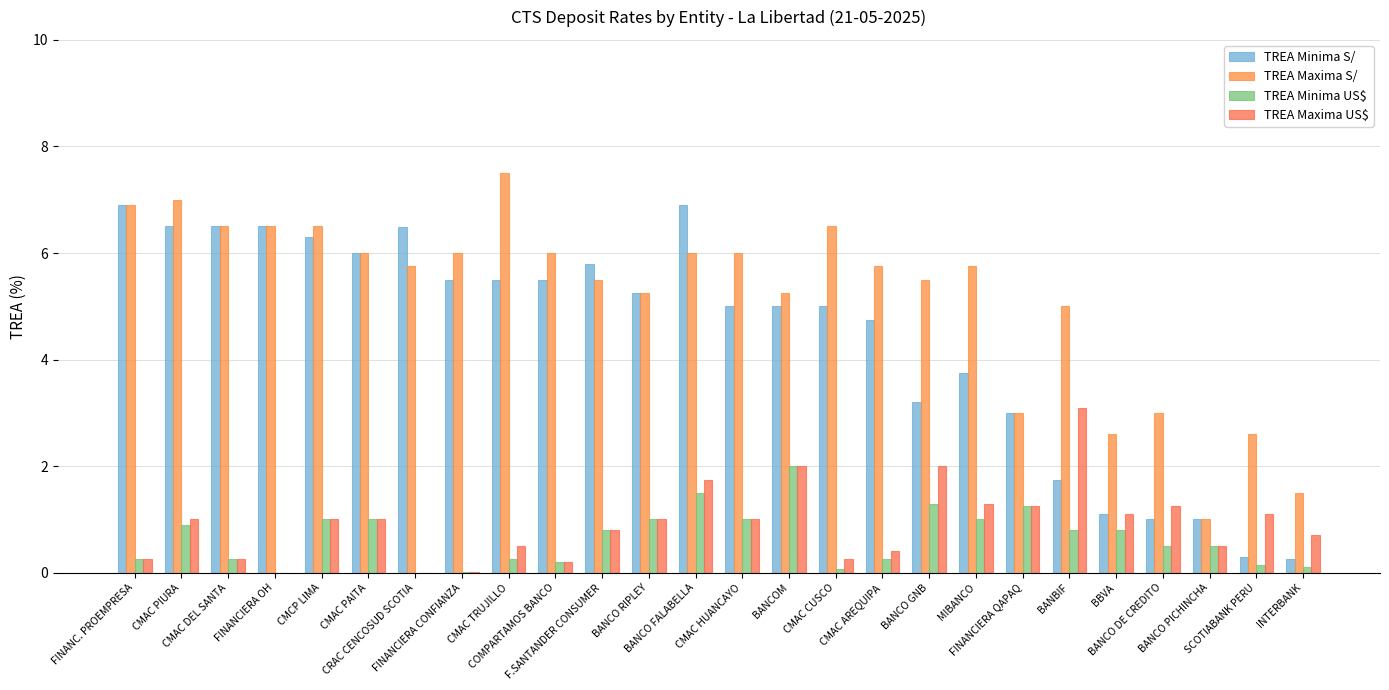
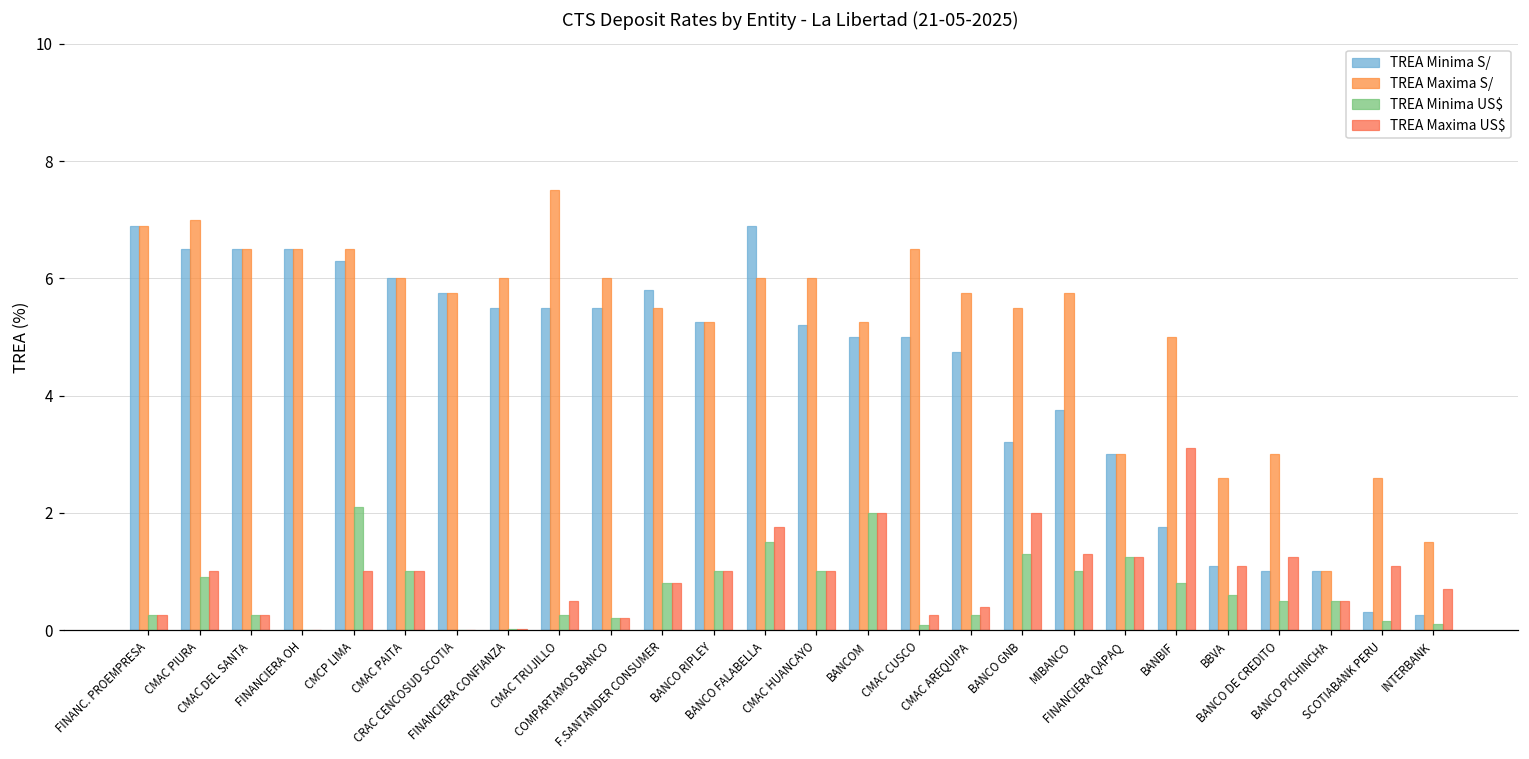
TREA Minima US$, CMCP LIMA: 1.0 -> 2.1
TREA Minima S/, CRAC CENCOSUD SCOTIA: 6.5 -> 5.8
TREA Minima S/, CMAC HUANCAYO: 5.0 -> 5.2
TREA Minima US$, BBVA: 0.8 -> 0.6
